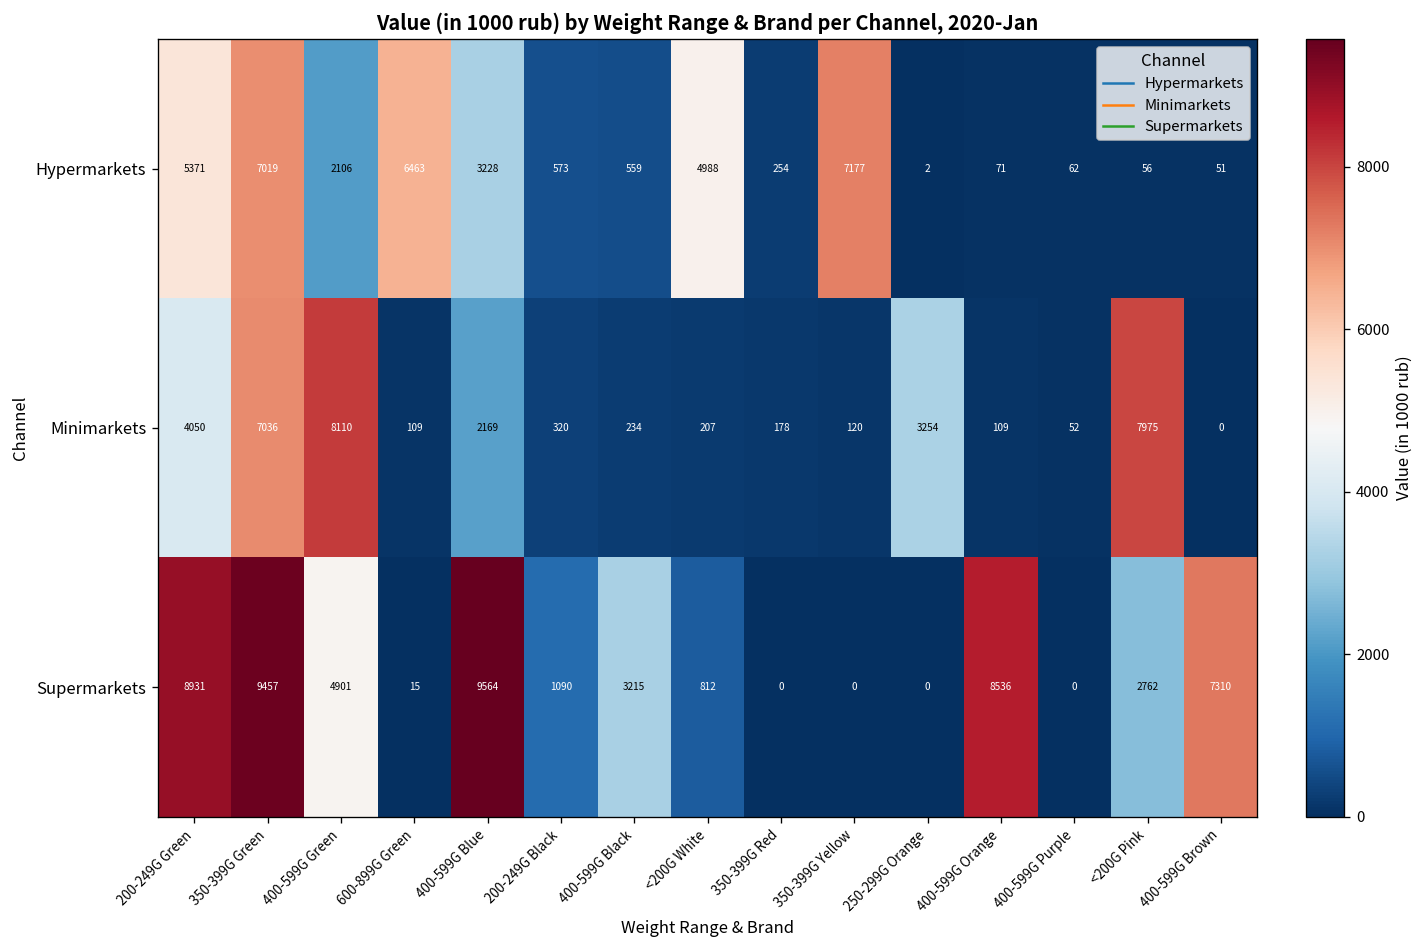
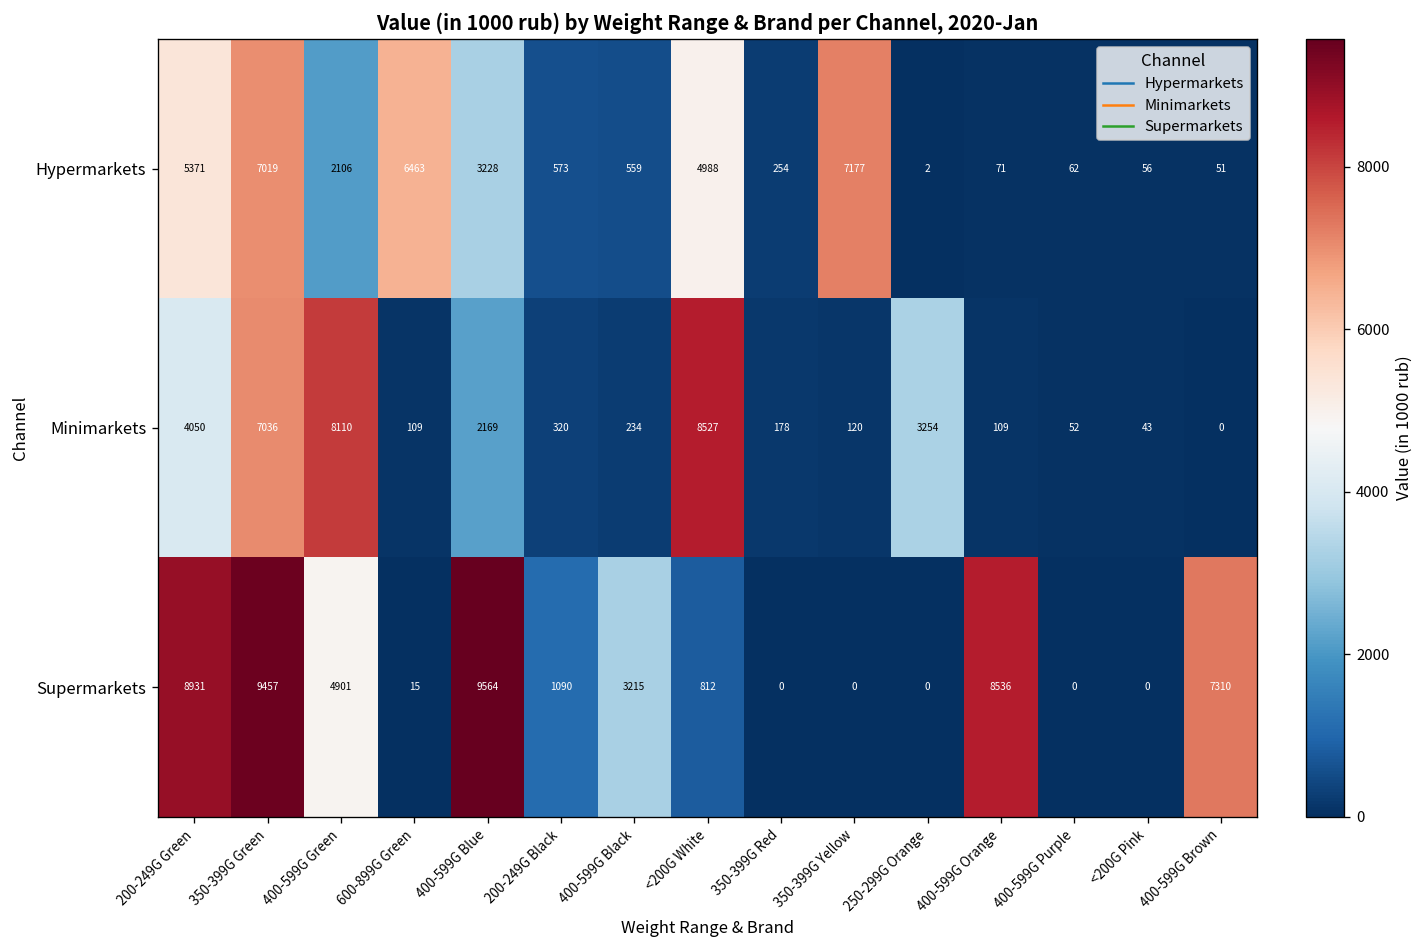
Minimarkets, <200G White: 207 -> 8527
Minimarkets, <200G Pink: 7975 -> 43
Supermarkets, <200G Pink: 2762 -> 0
